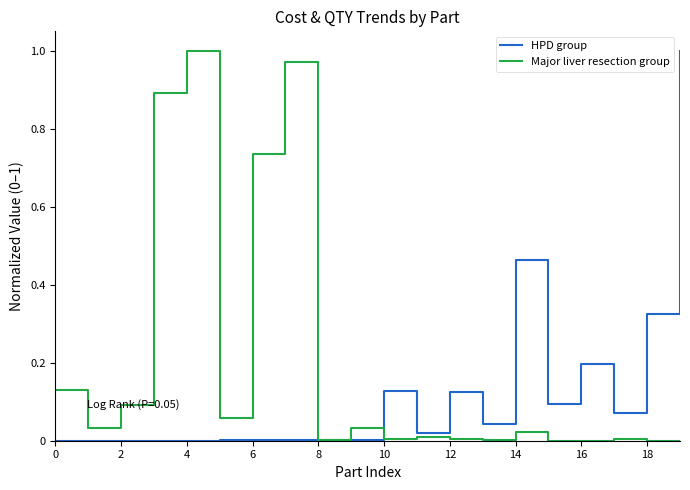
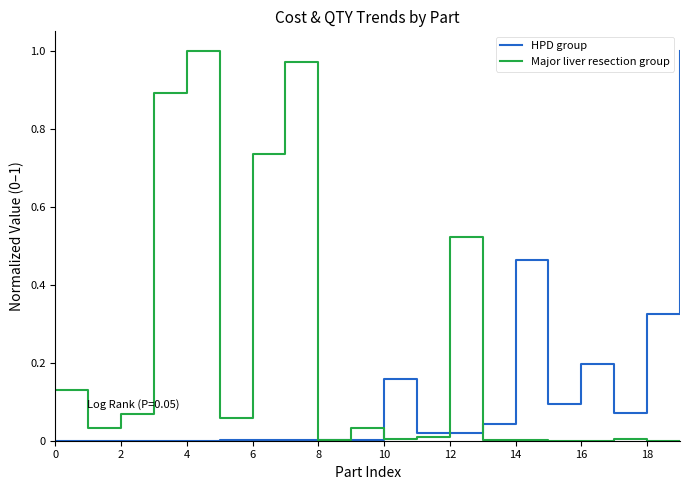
Major liver resection group, 2: 0.09 -> 0.07
HPD group, 10: 0.13 -> 0.16
HPD group, 12: 0.12 -> 0.02
Major liver resection group, 12: 0.00 -> 0.52
Major liver resection group, 14: 0.02 -> 0.00
